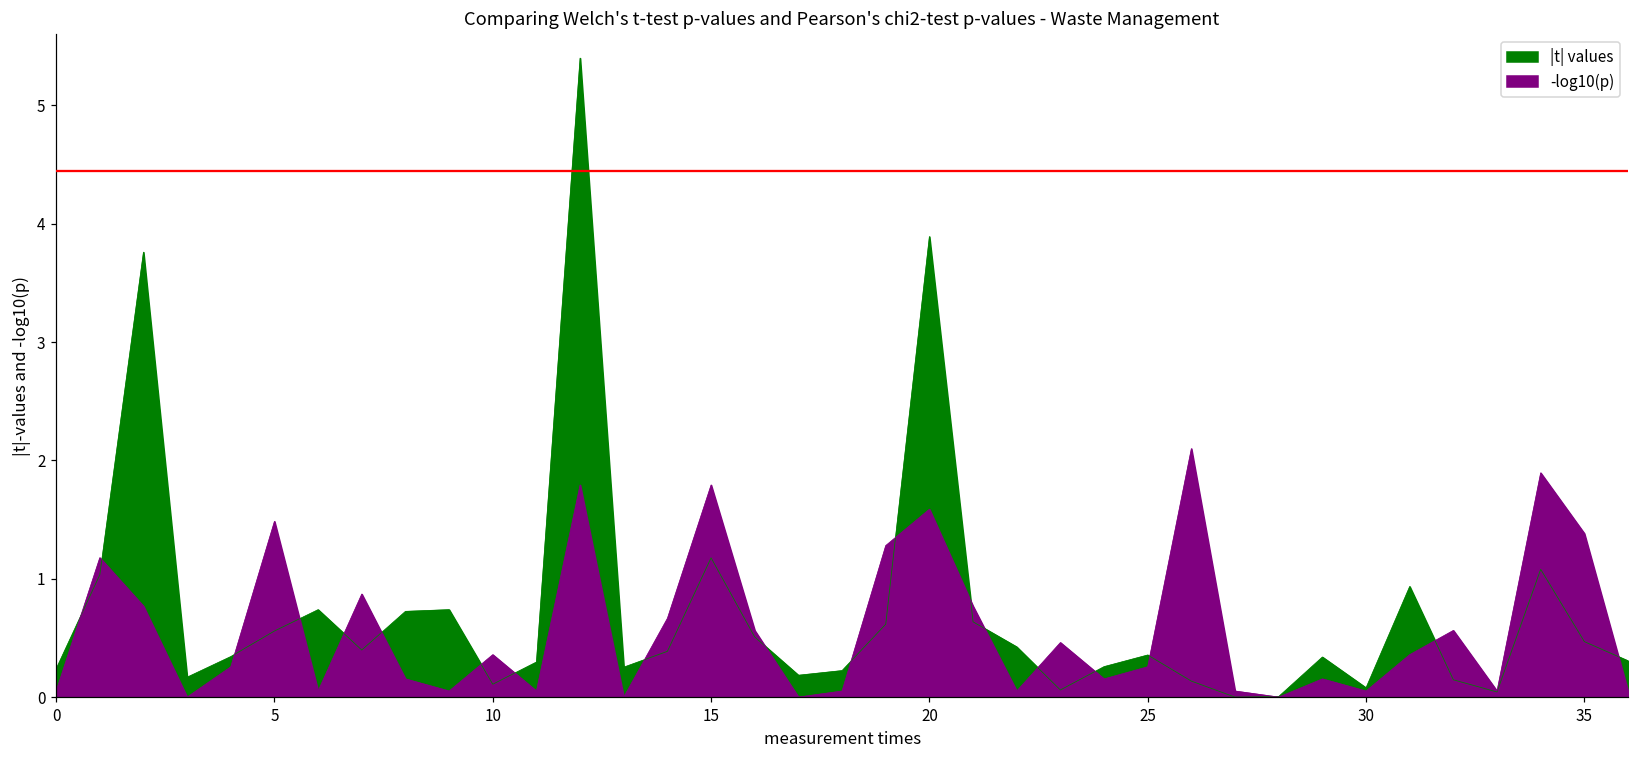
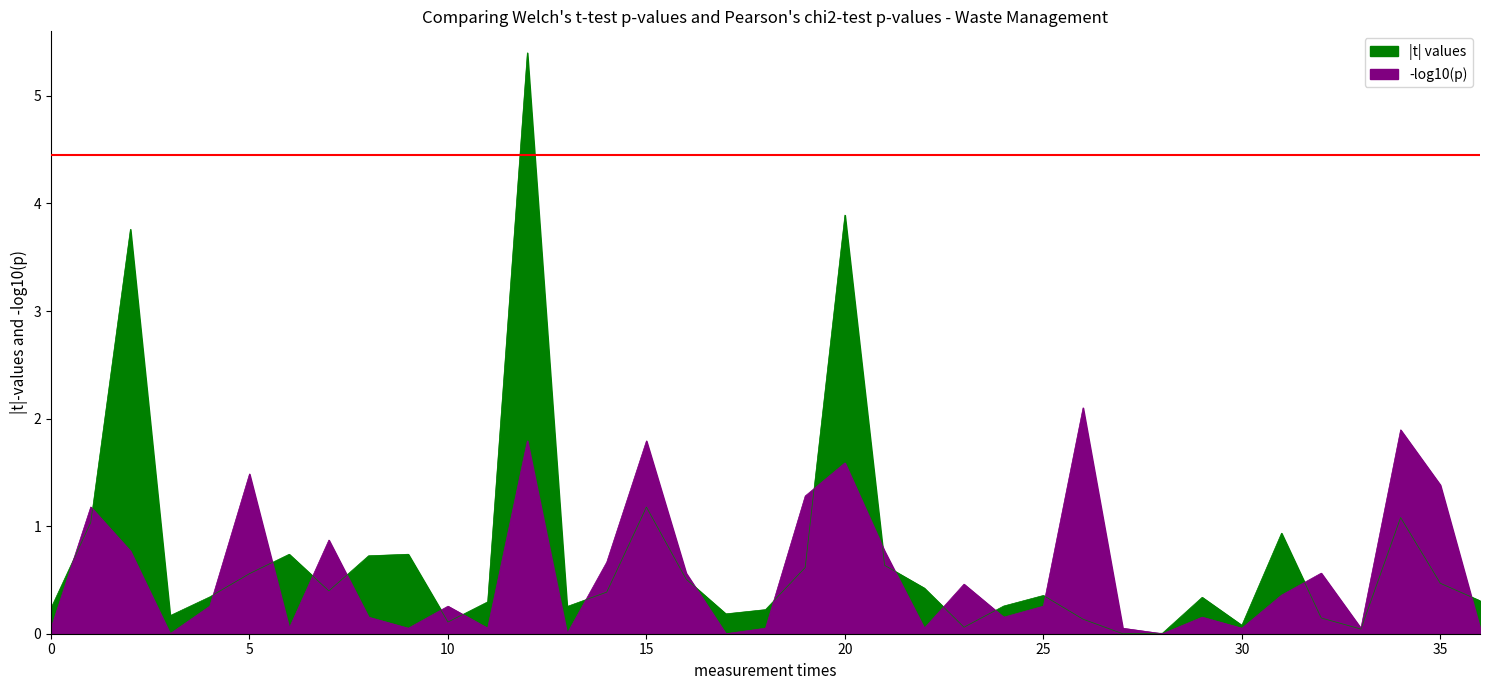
-log10(p), 10: 0.36 -> 0.26
